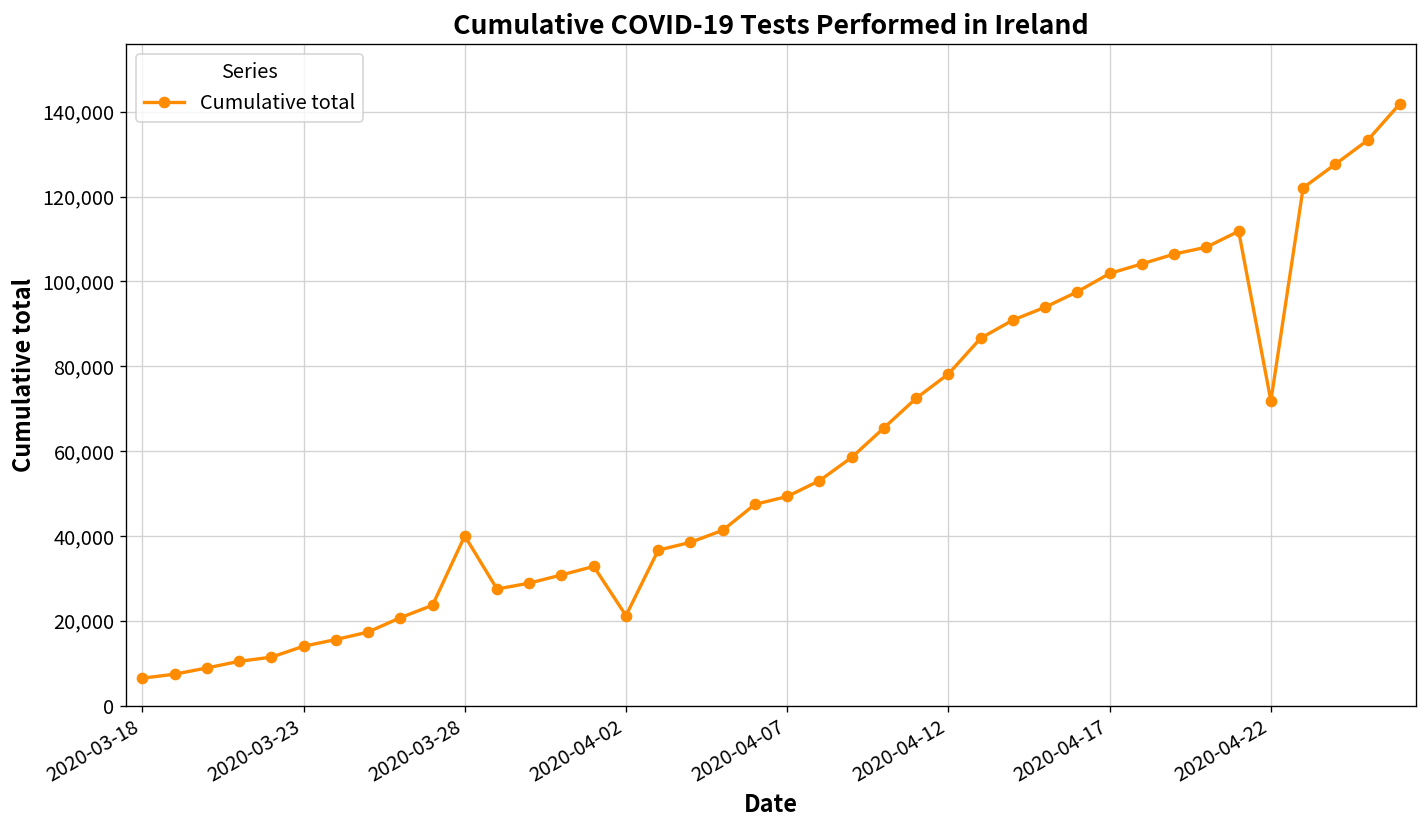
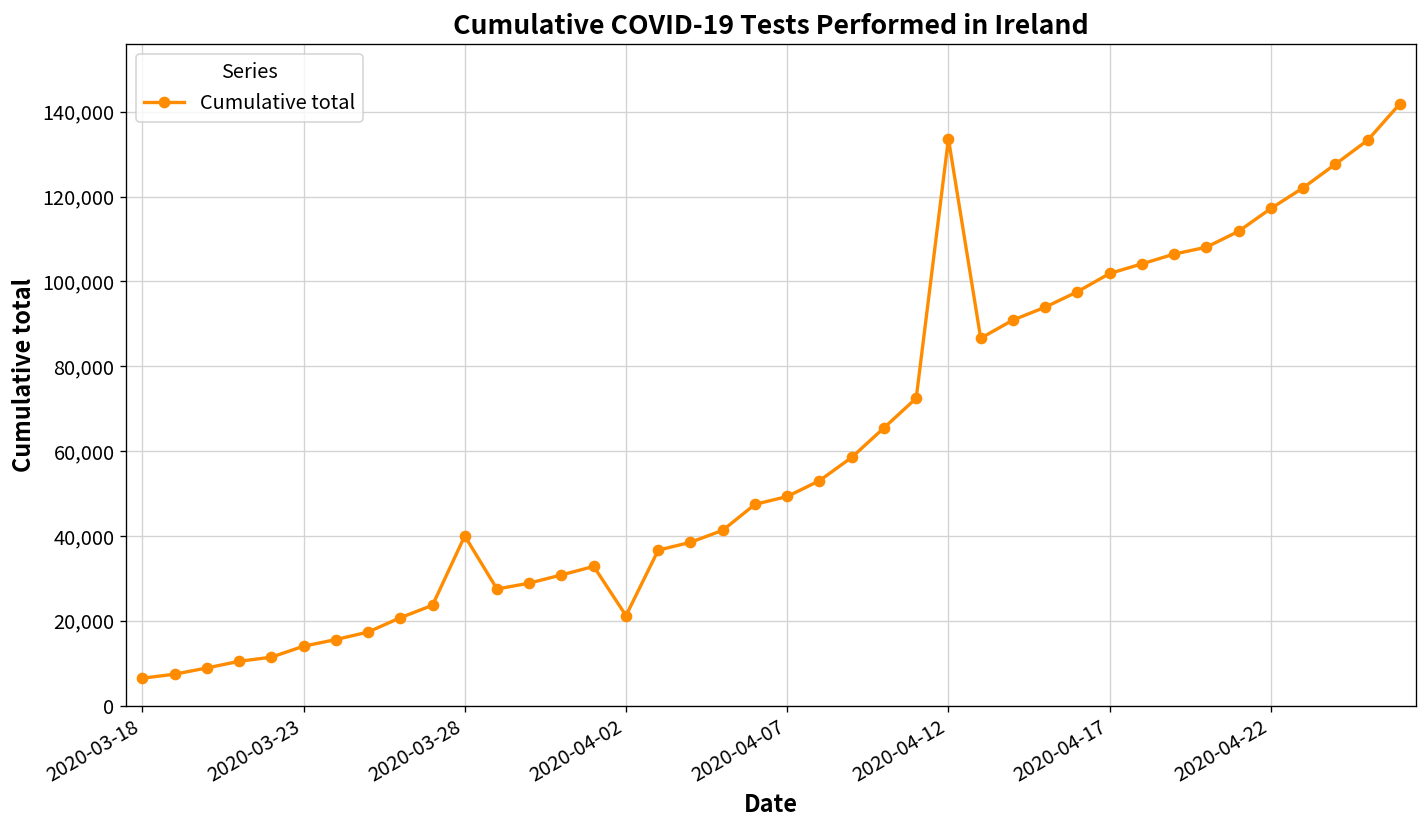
2020-04-12: 78,000 -> 134,000
2020-04-22: 72,000 -> 117,000
